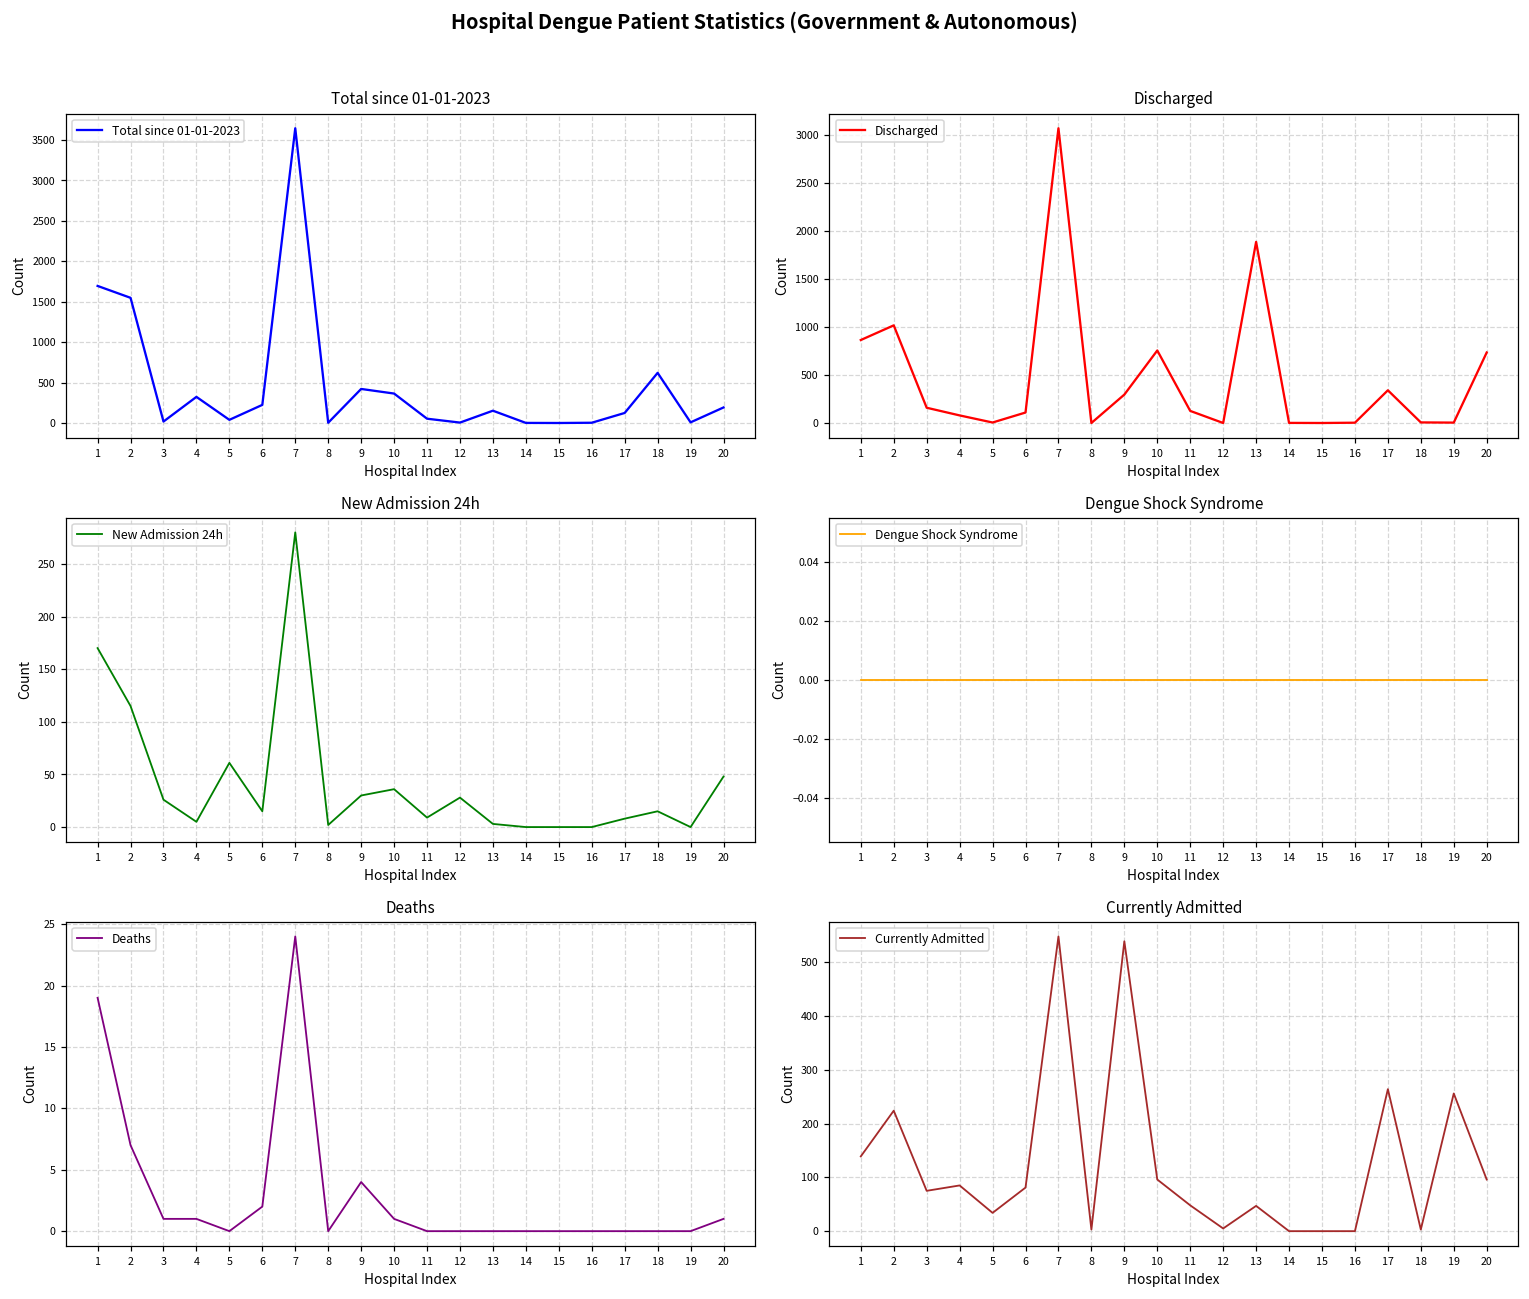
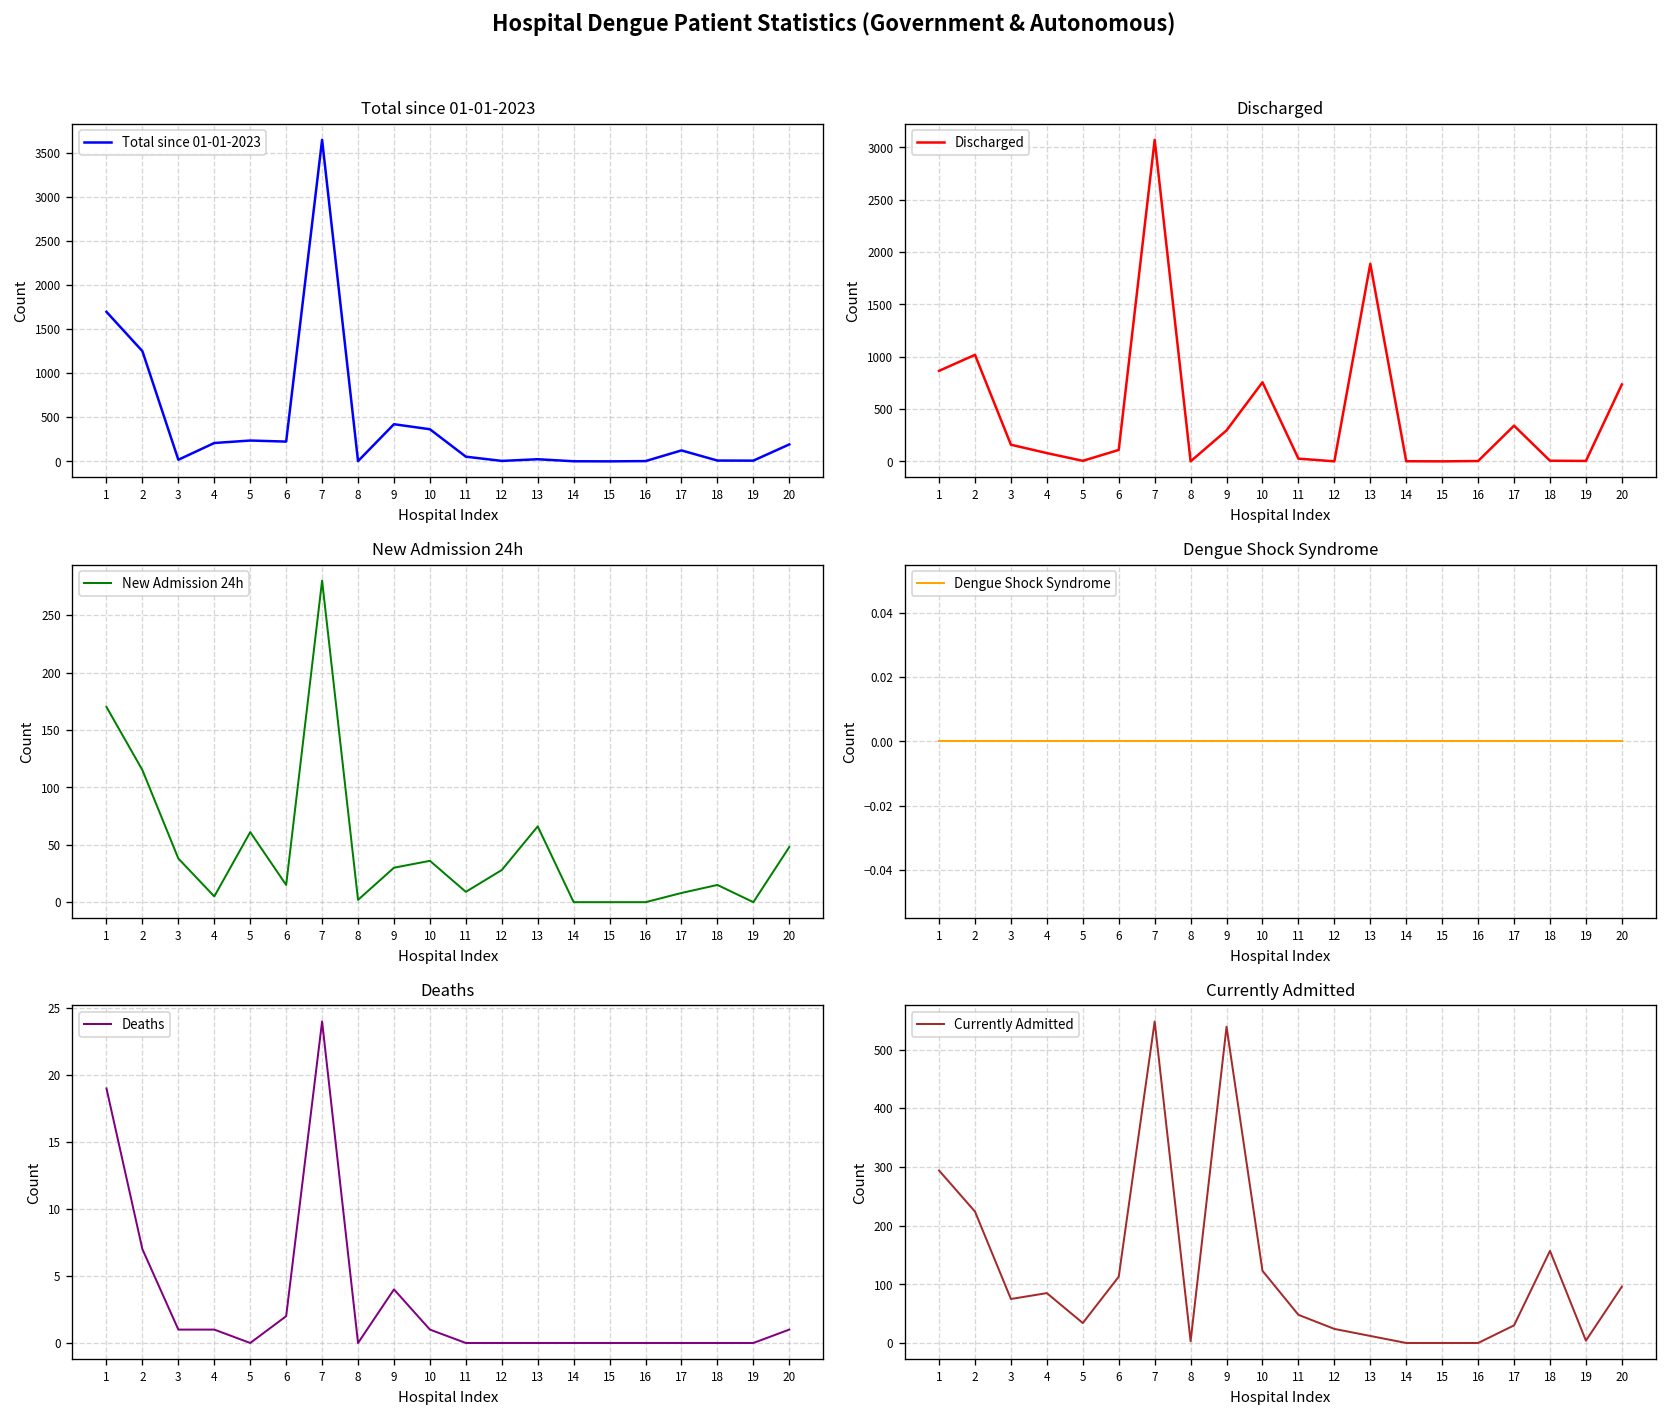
Total since 01-01-2023, 2: 1500 -> 1200
Total since 01-01-2023, 4: 300 -> 200
Total since 01-01-2023, 5: 0 -> 200
Total since 01-01-2023, 13: 200 -> 0
Total since 01-01-2023, 18: 600 -> 0
Discharged, 11: 100 -> 0
New Admission 24h, 3: 30 -> 40
New Admission 24h, 13: 0 -> 70
Currently Admitted, 1: 140 -> 290
Currently Admitted, 6: 80 -> 110
Currently Admitted, 10: 100 -> 120
Currently Admitted, 12: 10 -> 20
Currently Admitted, 13: 50 -> 10
Currently Admitted, 17: 260 -> 30
Currently Admitted, 18: 0 -> 160
Currently Admitted, 19: 260 -> 0
